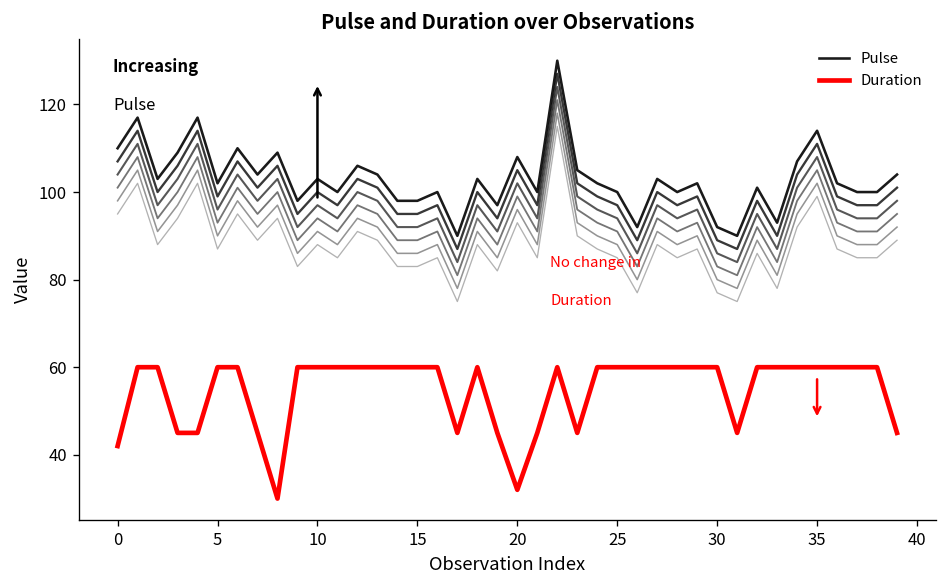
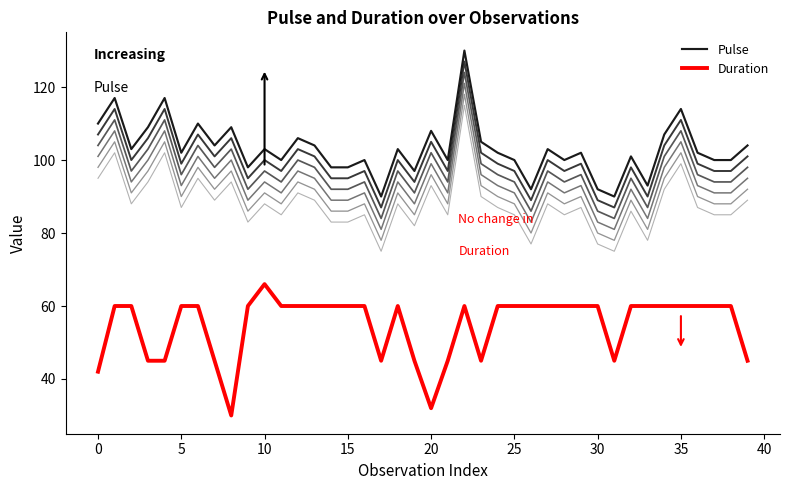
Duration, 10: 60 -> 66
